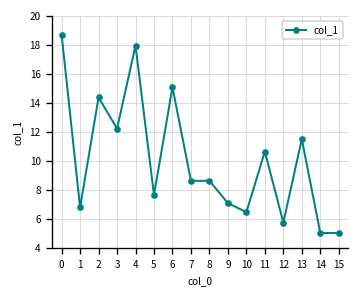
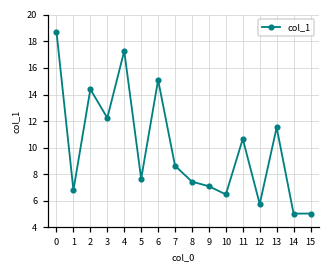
4: 18.0 -> 17.3
8: 8.6 -> 7.4
